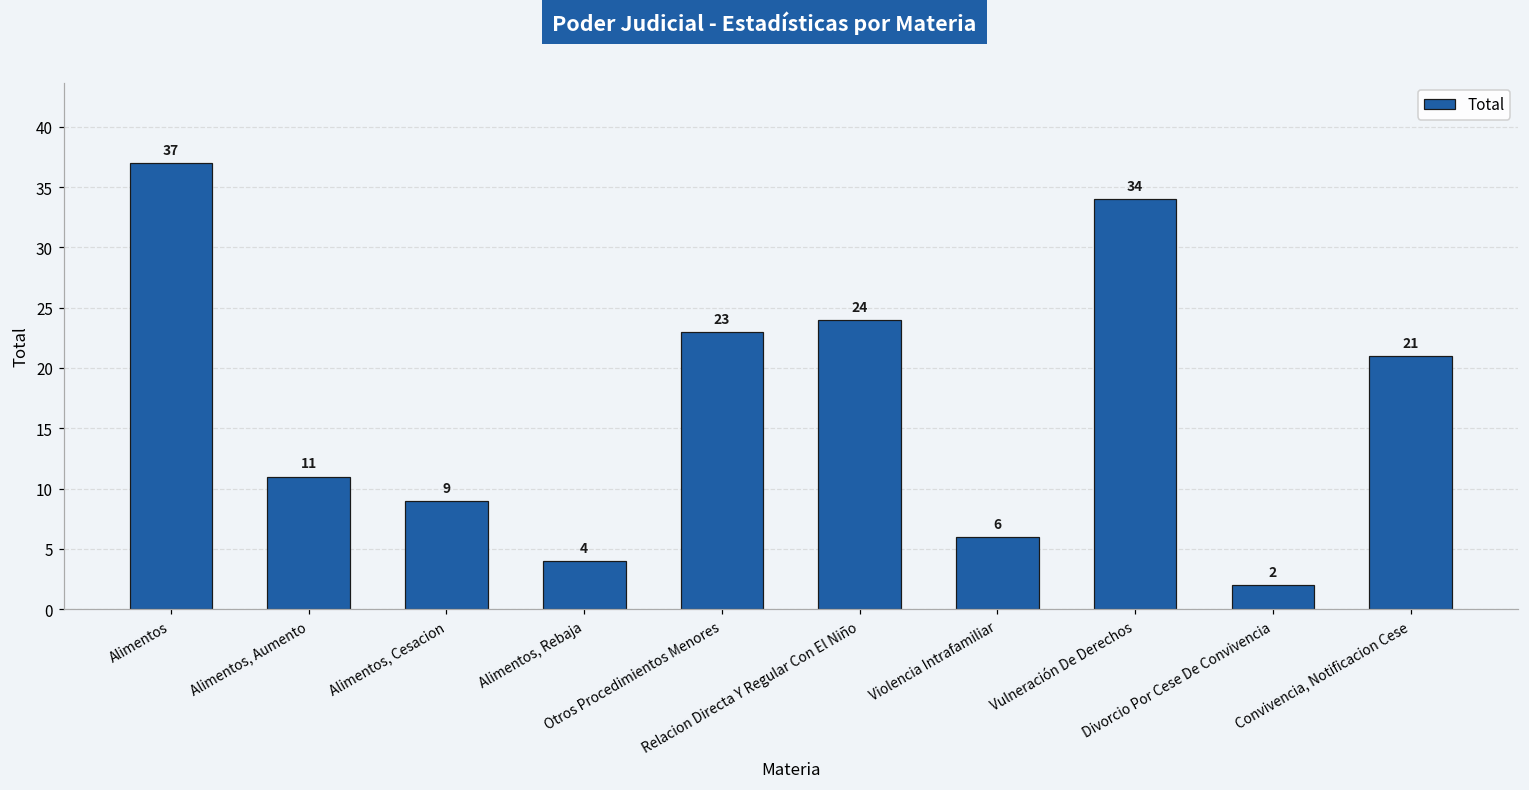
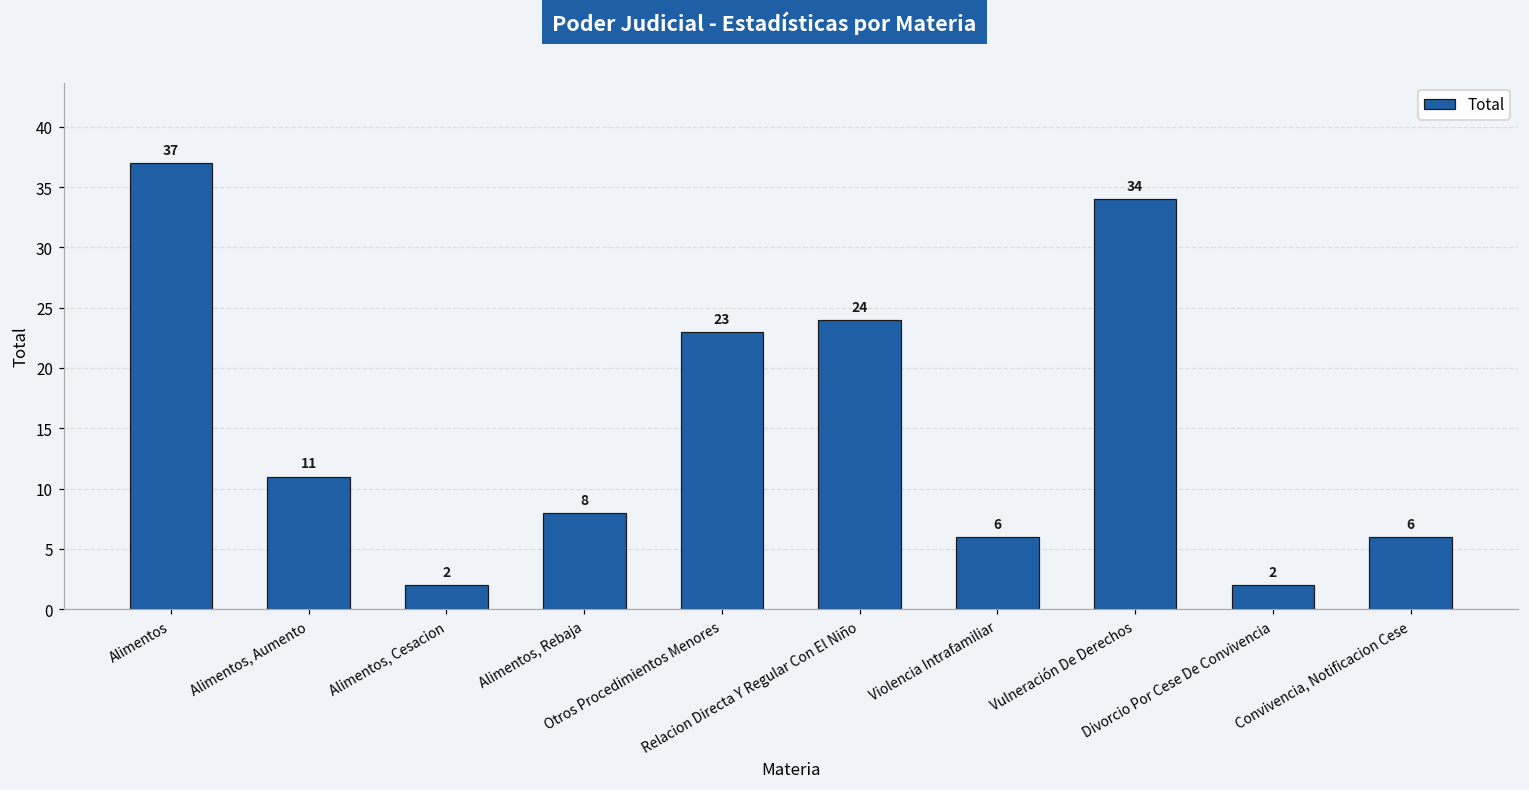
Alimentos, Cesacion: 9 -> 2
Alimentos, Rebaja: 4 -> 8
Convivencia, Notificacion Cese: 21 -> 6
